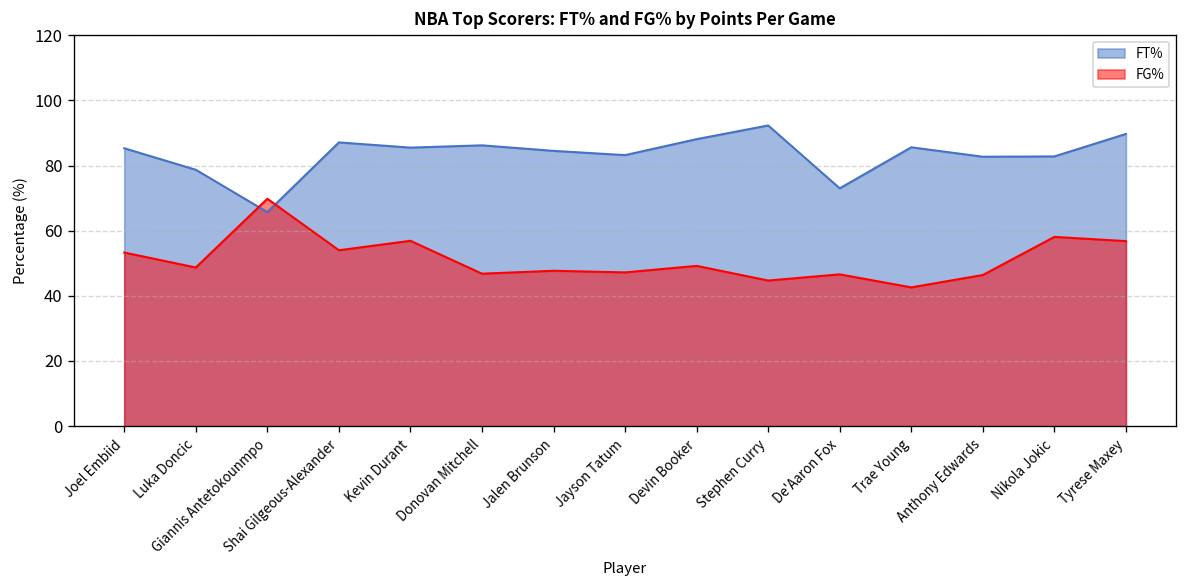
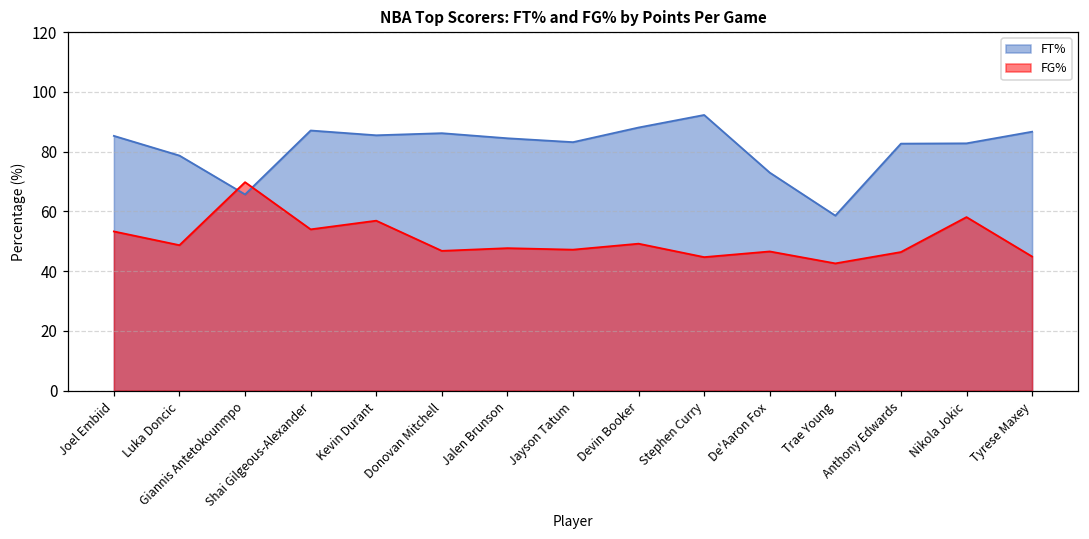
FT%, Trae Young: 86 -> 59
FT%, Tyrese Maxey: 90 -> 87
FG%, Tyrese Maxey: 57 -> 45
